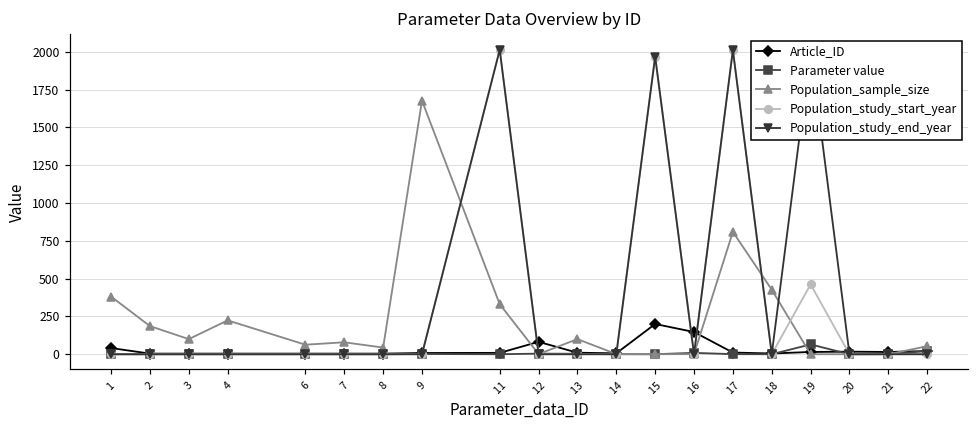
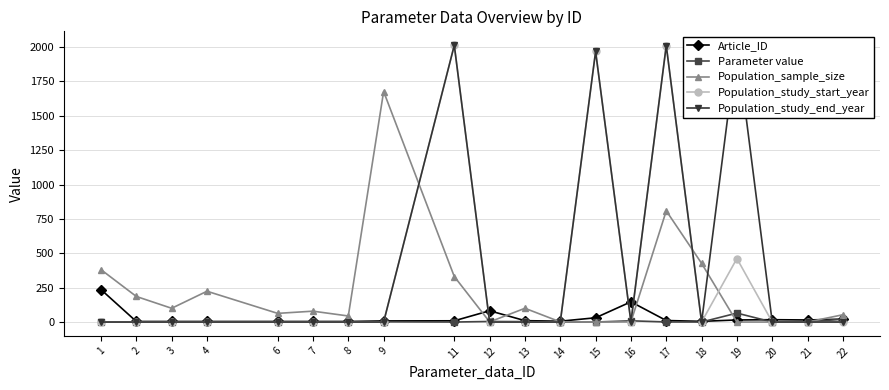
Article_ID, 1: 40 -> 240
Article_ID, 15: 200 -> 30
